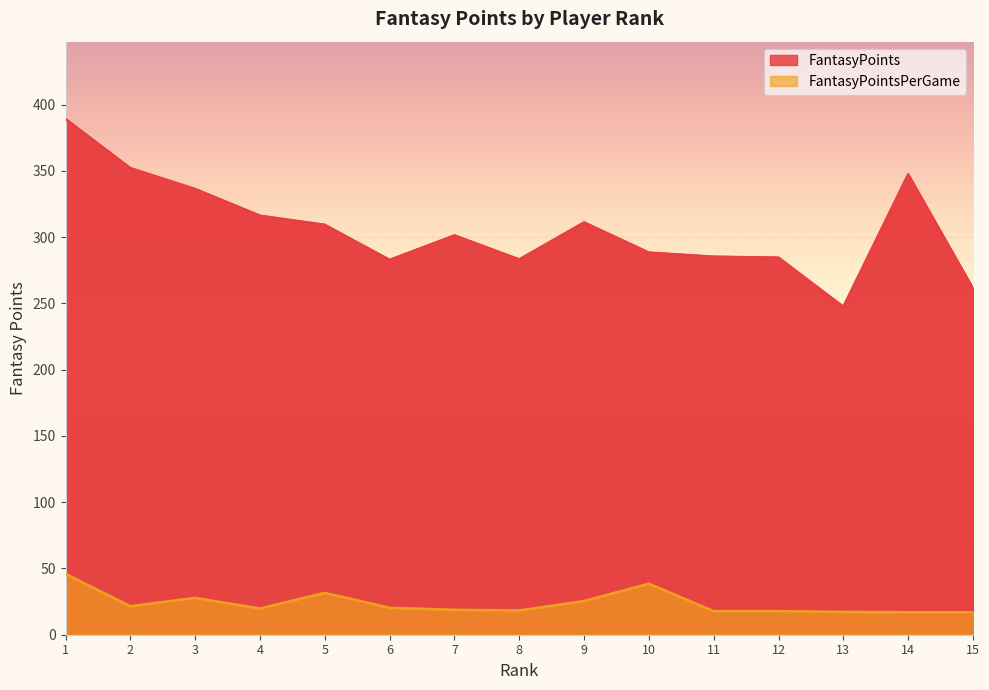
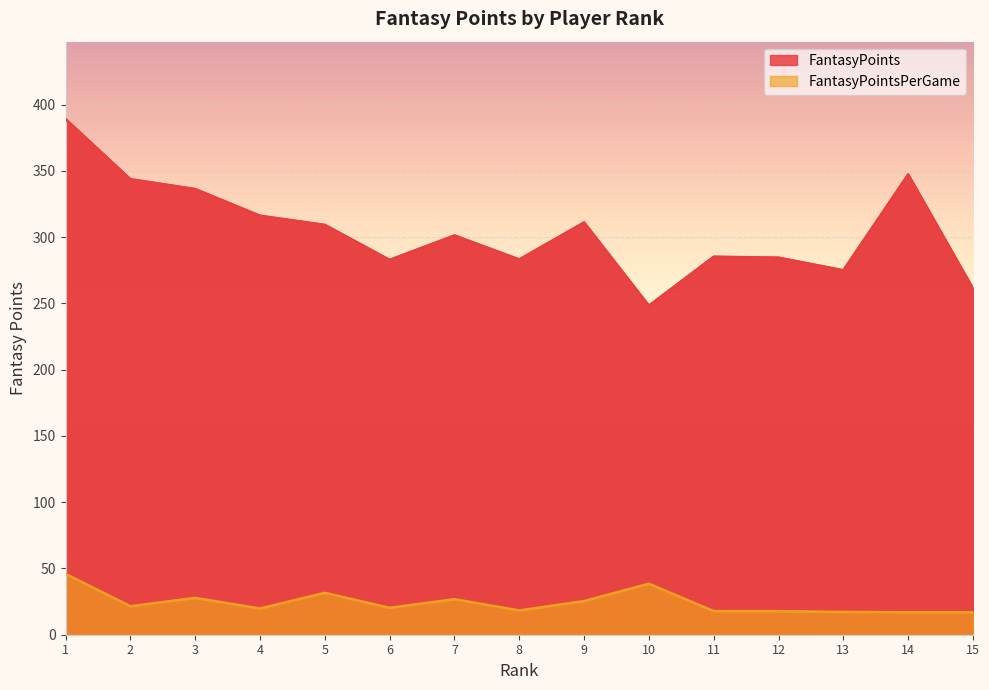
FantasyPoints, 2: 352 -> 344
FantasyPointsPerGame, 7: 19 -> 27
FantasyPoints, 10: 288 -> 248
FantasyPoints, 13: 247 -> 275
